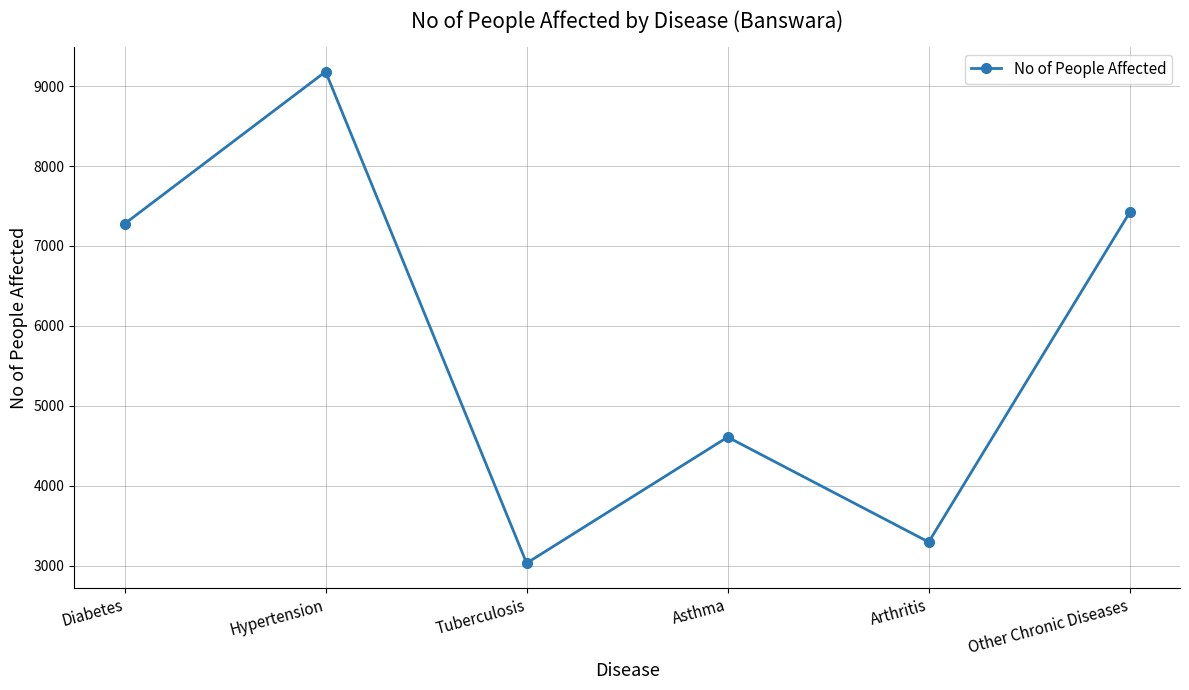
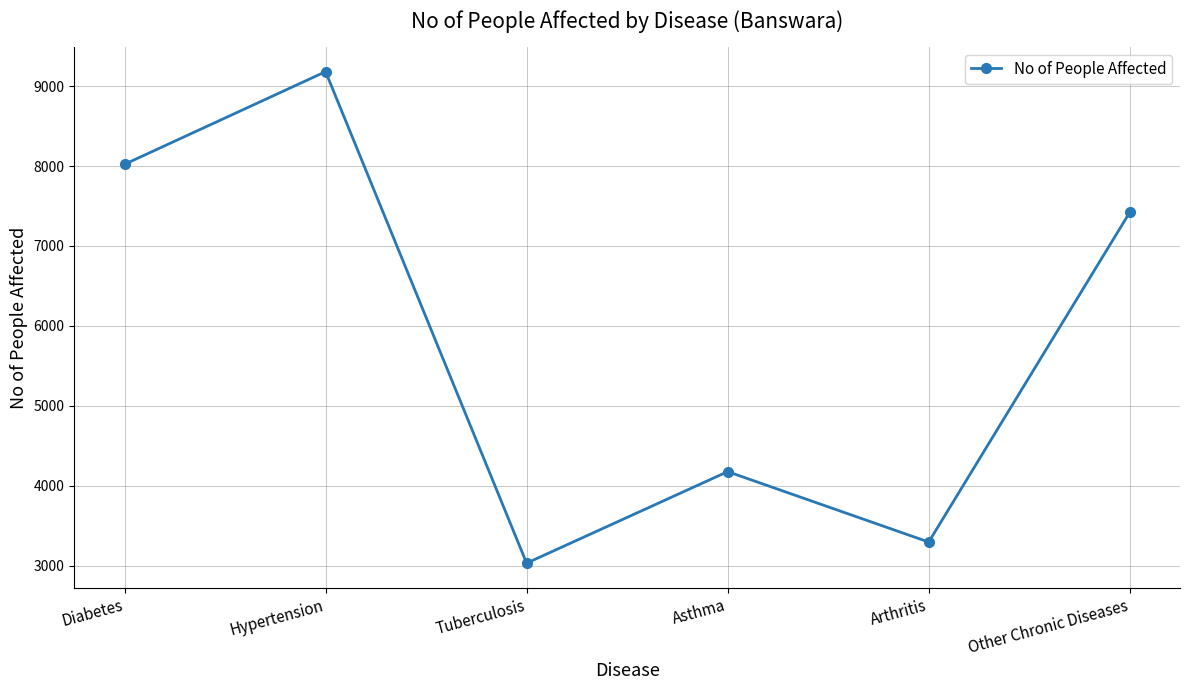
Diabetes: 7300 -> 8000
Asthma: 4600 -> 4200
